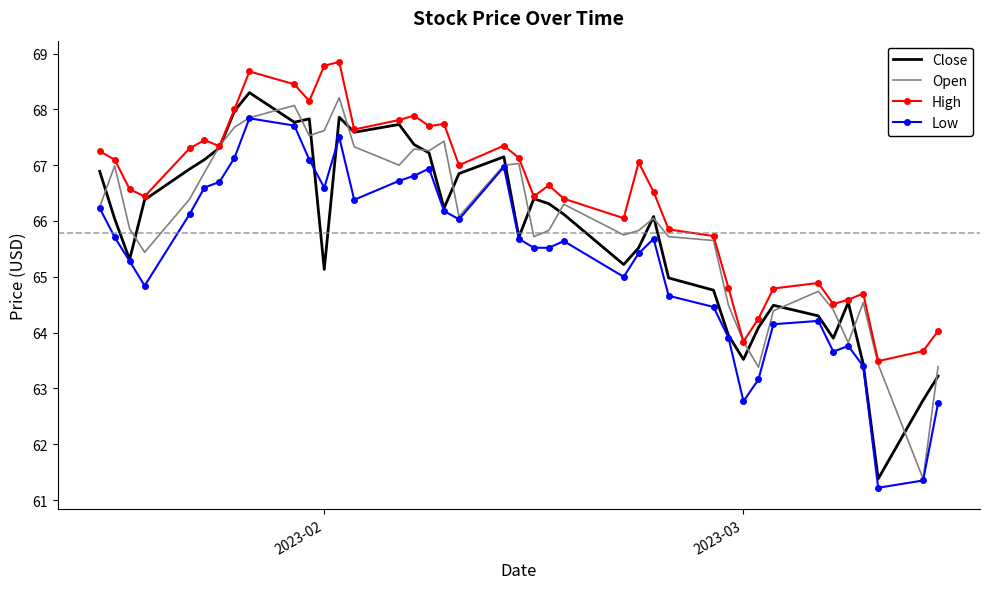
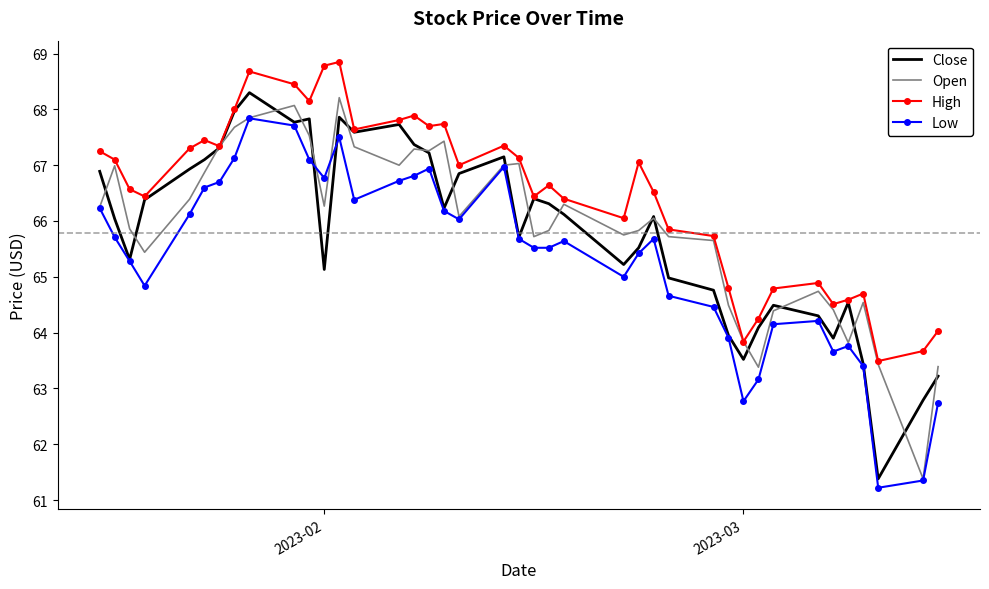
Open, 2023-02: 67.6 -> 66.3
Low, 2023-02: 66.6 -> 66.8
